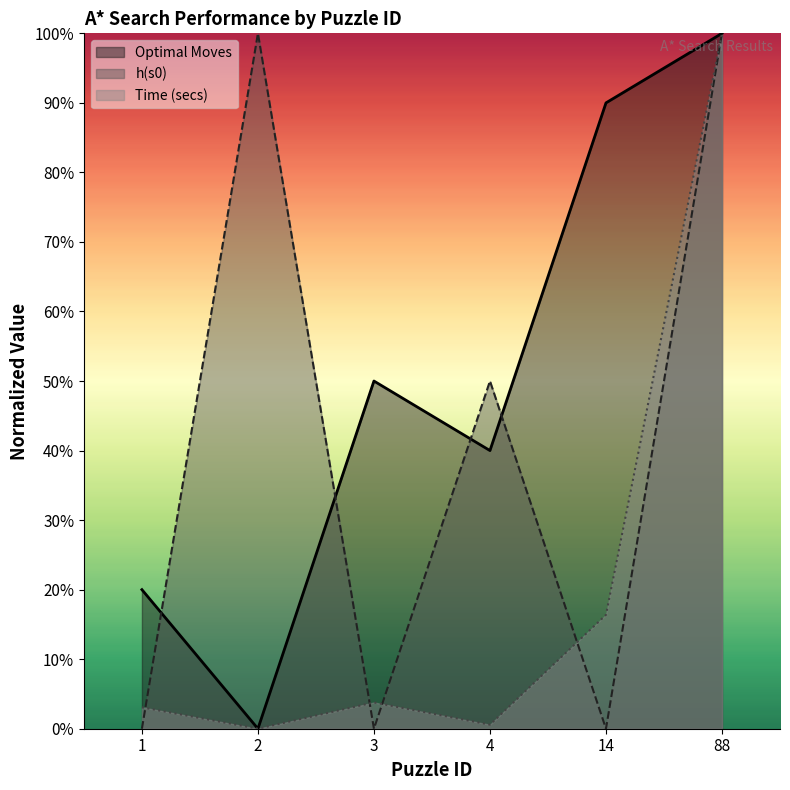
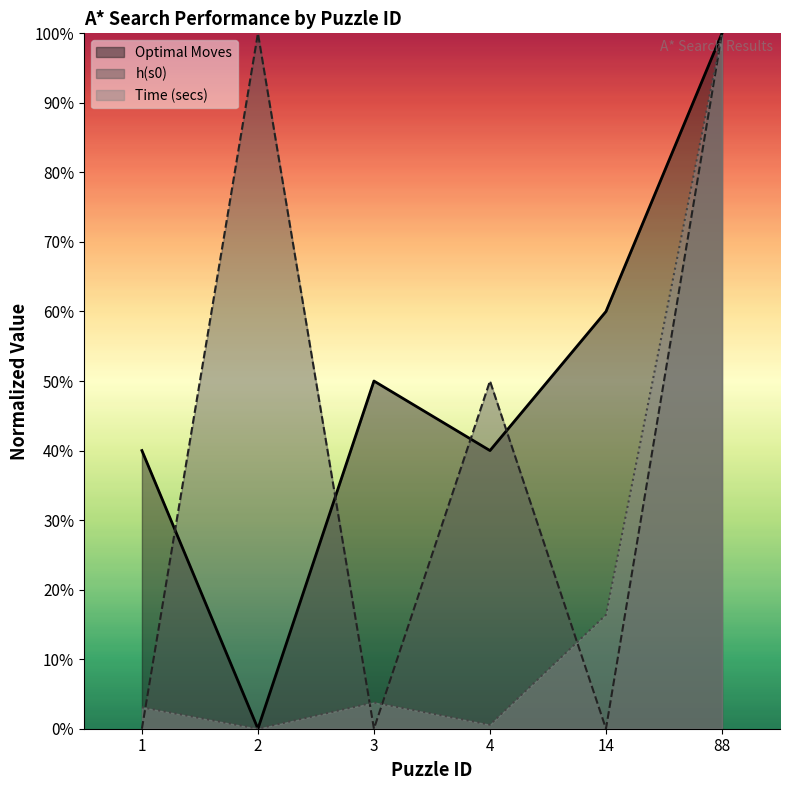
Optimal Moves, 1: 20% -> 40%
Optimal Moves, 14: 90% -> 60%
